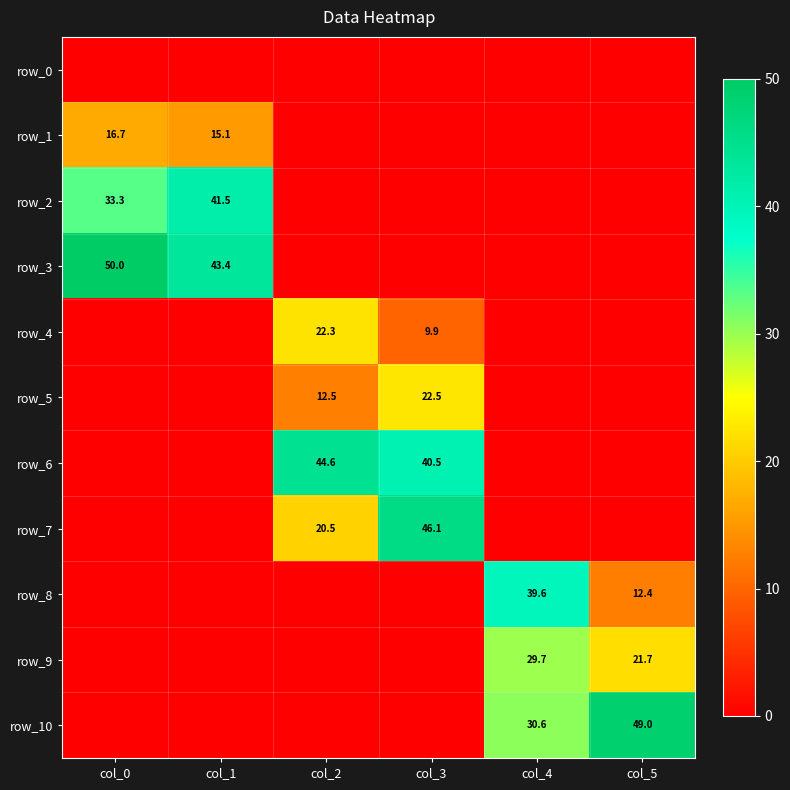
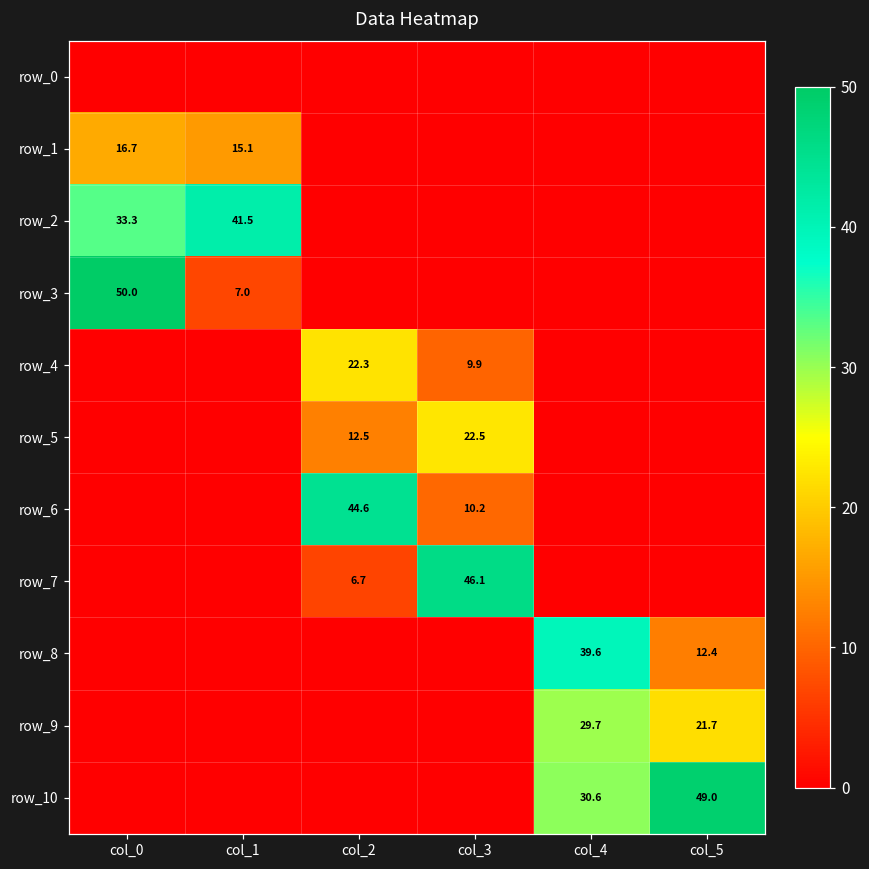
row_3, col_1: 43.4 -> 7.0
row_6, col_3: 40.5 -> 10.2
row_7, col_2: 20.5 -> 6.7
